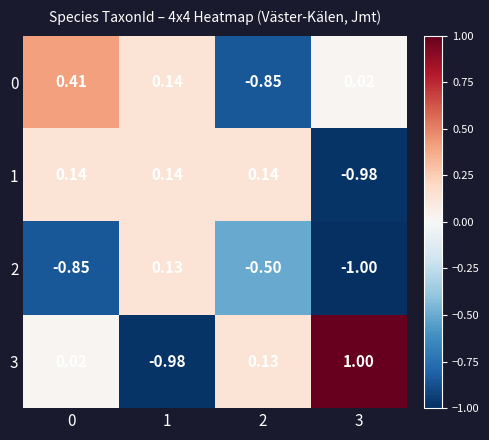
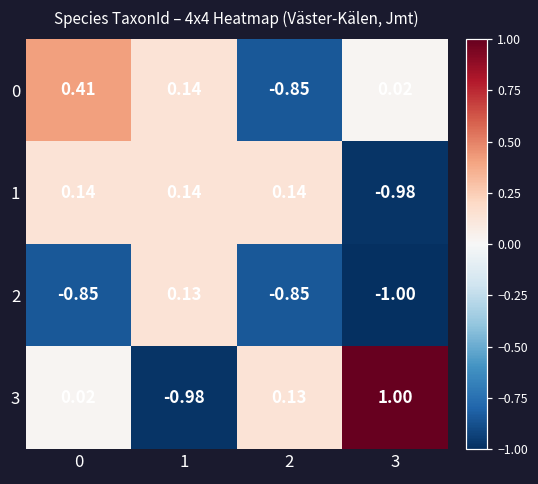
2, 2: -0.50 -> -0.85
